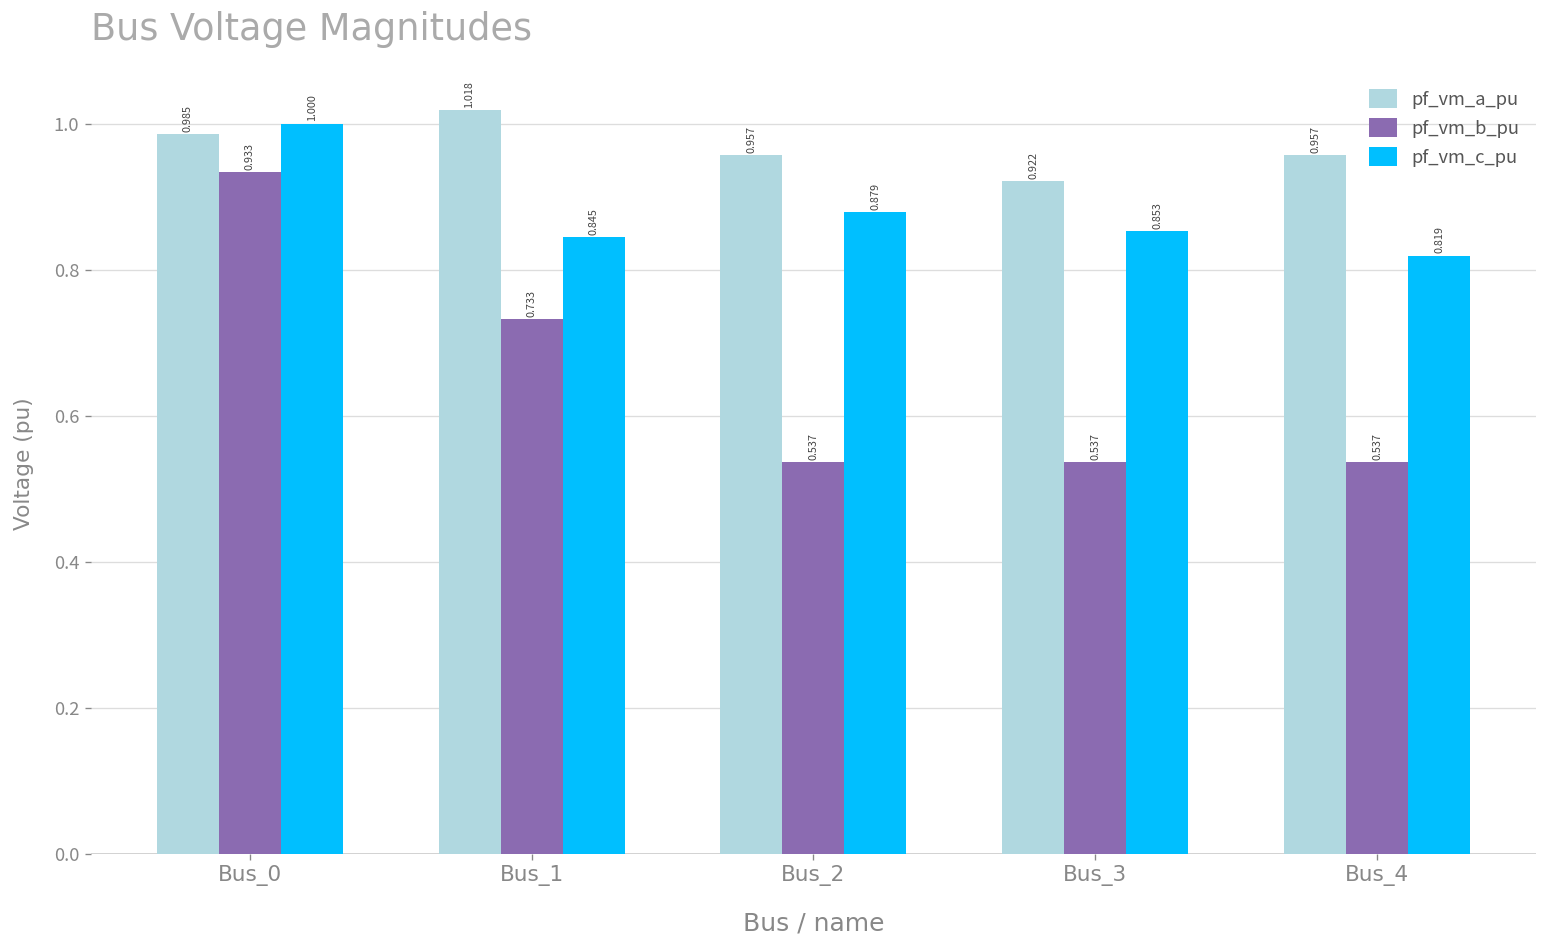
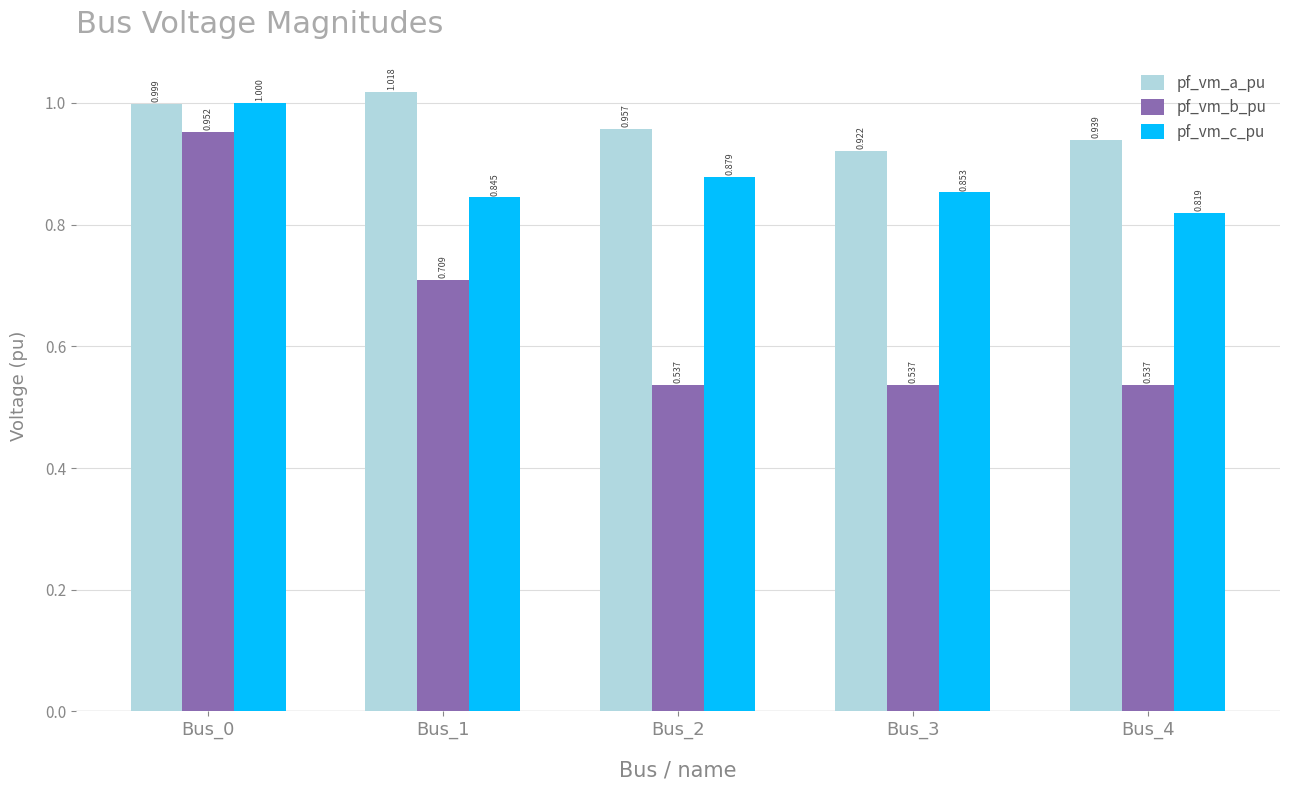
pf_vm_a_pu, Bus_0: 0.985 -> 0.999
pf_vm_b_pu, Bus_0: 0.933 -> 0.952
pf_vm_b_pu, Bus_1: 0.733 -> 0.709
pf_vm_a_pu, Bus_4: 0.957 -> 0.939
